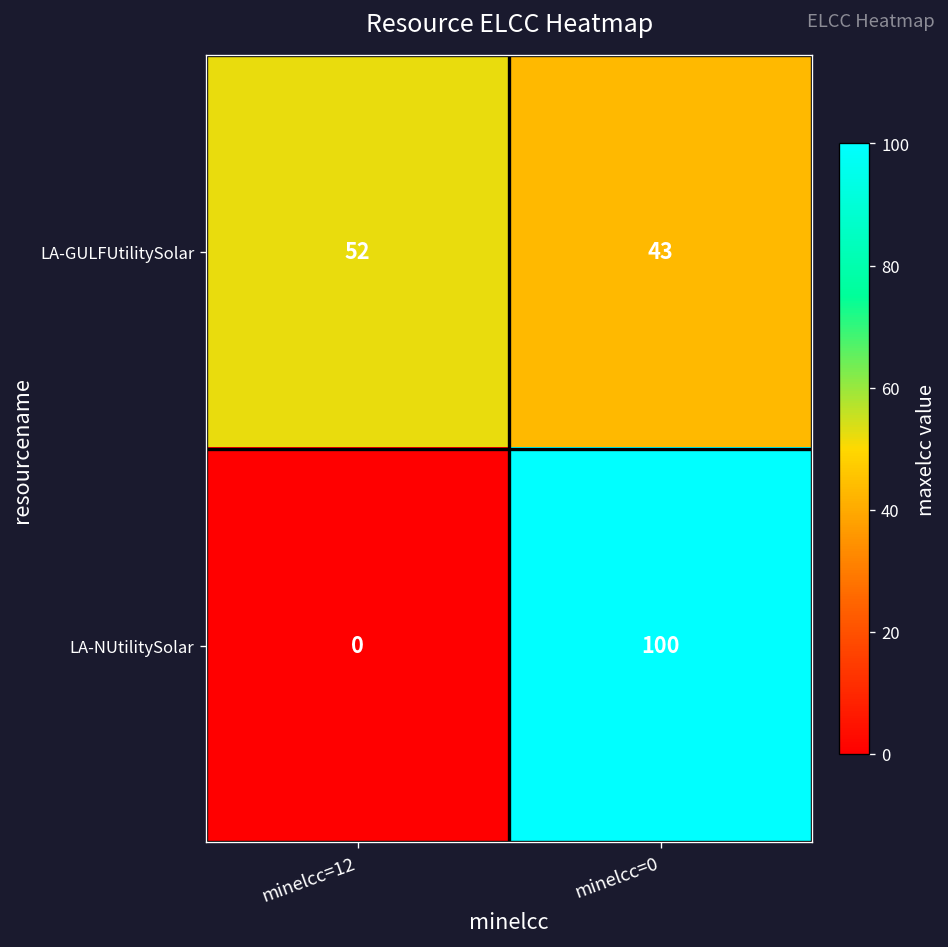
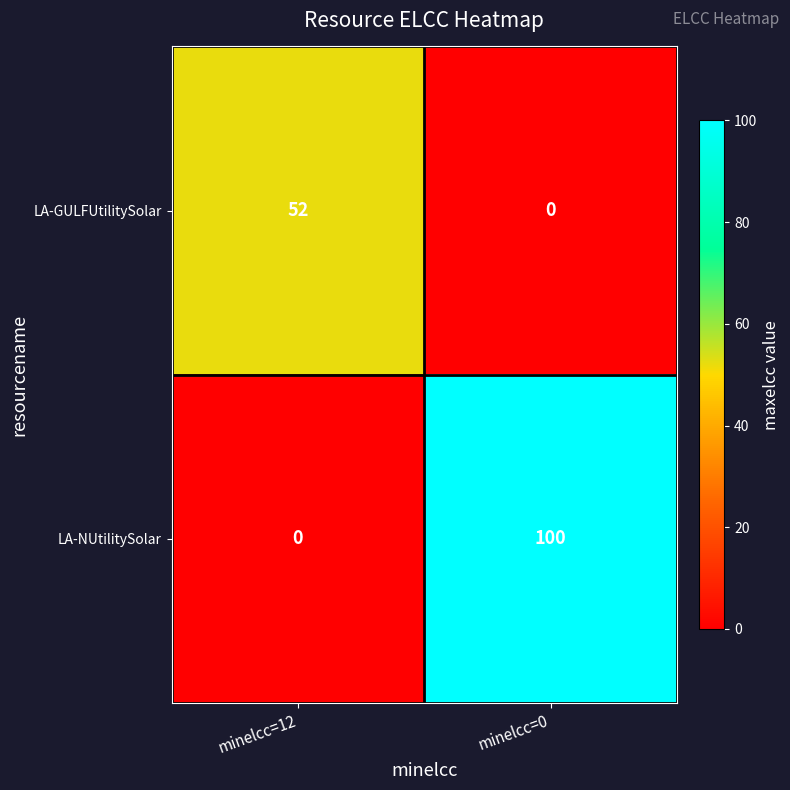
LA-GULFUtilitySolar, minelcc=0: 43 -> 0
